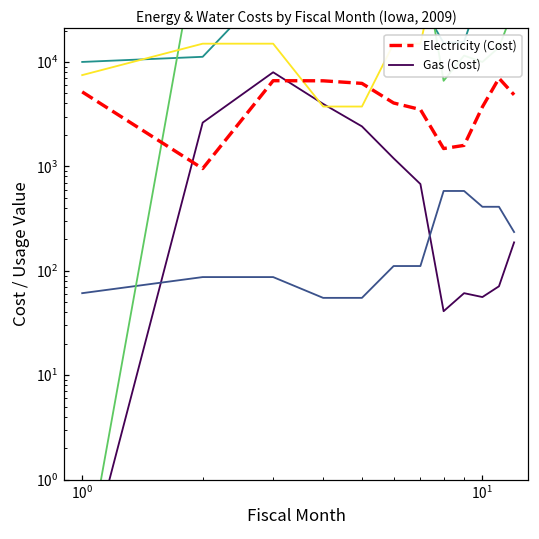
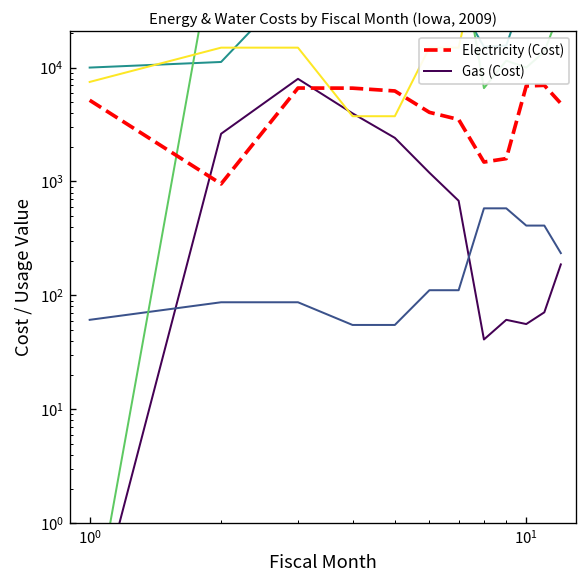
Electricity (Cost), 10^1: 3700 -> 7000
